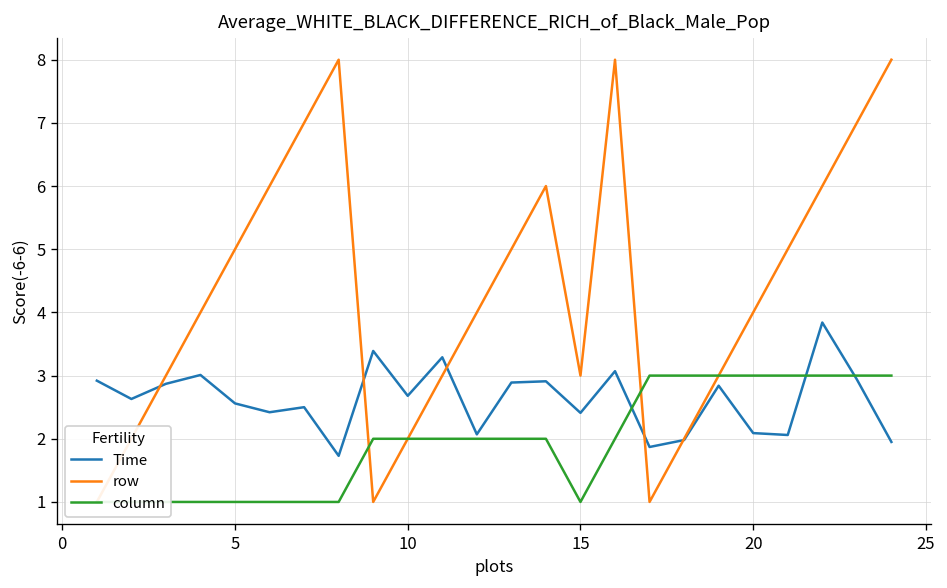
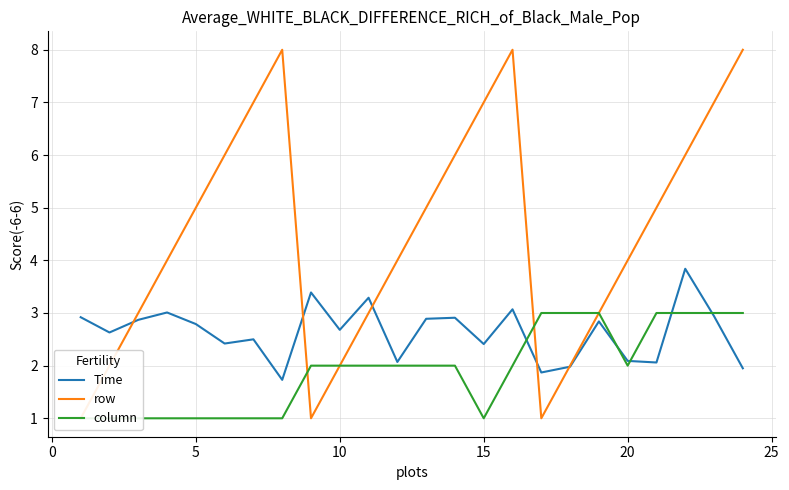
Time, 5: 2.6 -> 2.8
row, 15: 3 -> 7
column, 20: 3 -> 2
